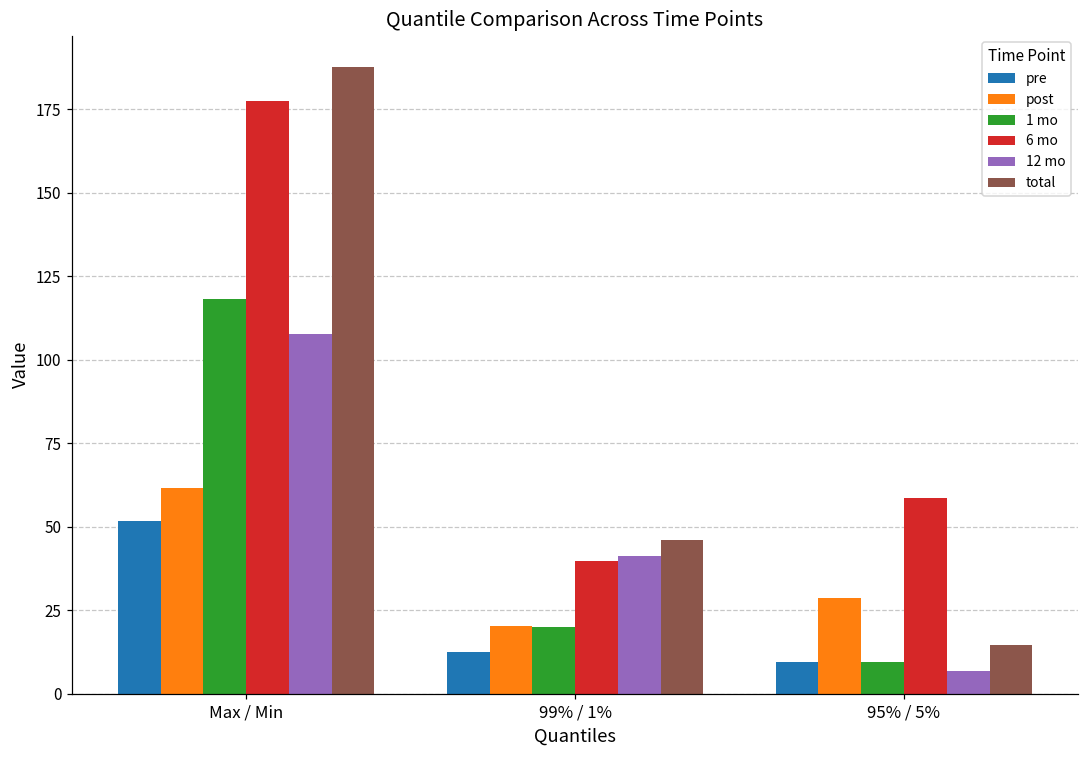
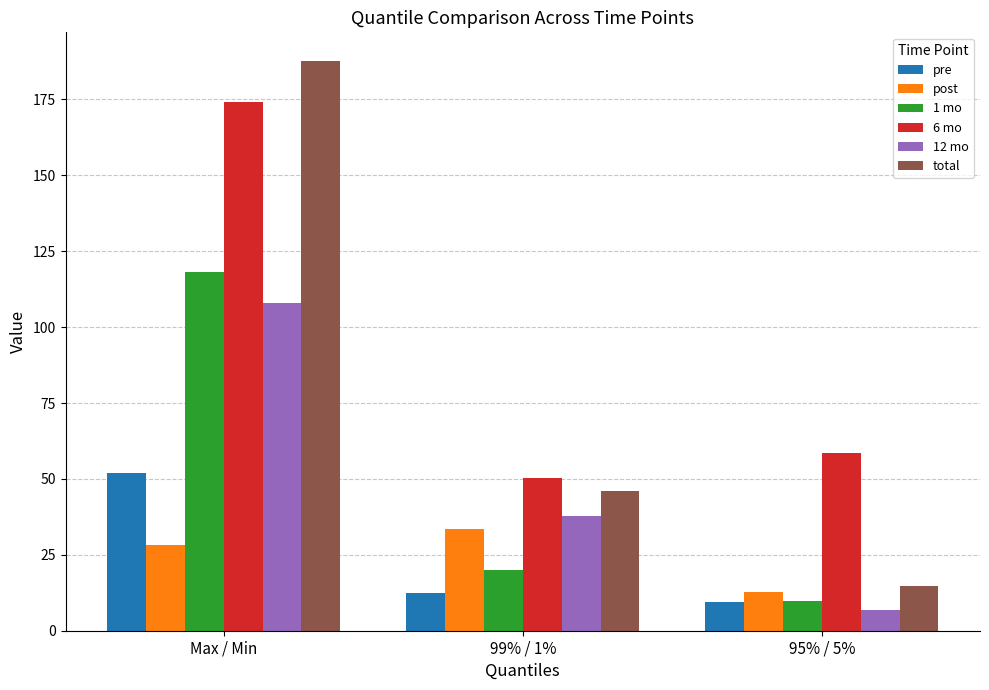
post, Max / Min: 62 -> 28
6 mo, Max / Min: 177 -> 174
post, 99% / 1%: 20 -> 34
6 mo, 99% / 1%: 40 -> 50
12 mo, 99% / 1%: 41 -> 38
post, 95% / 5%: 29 -> 13
